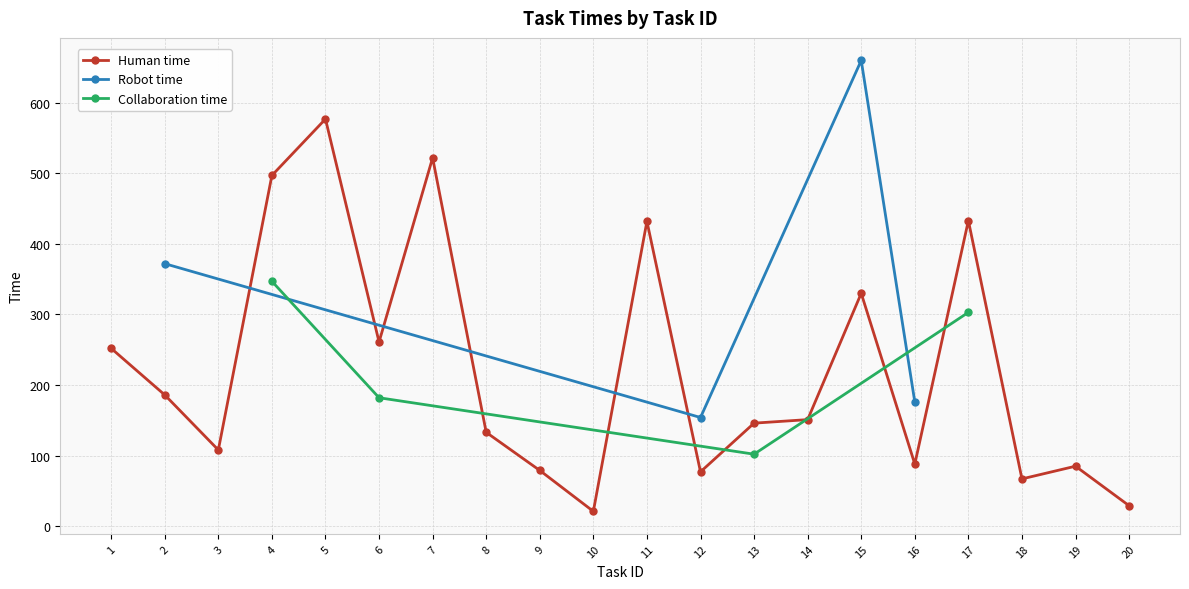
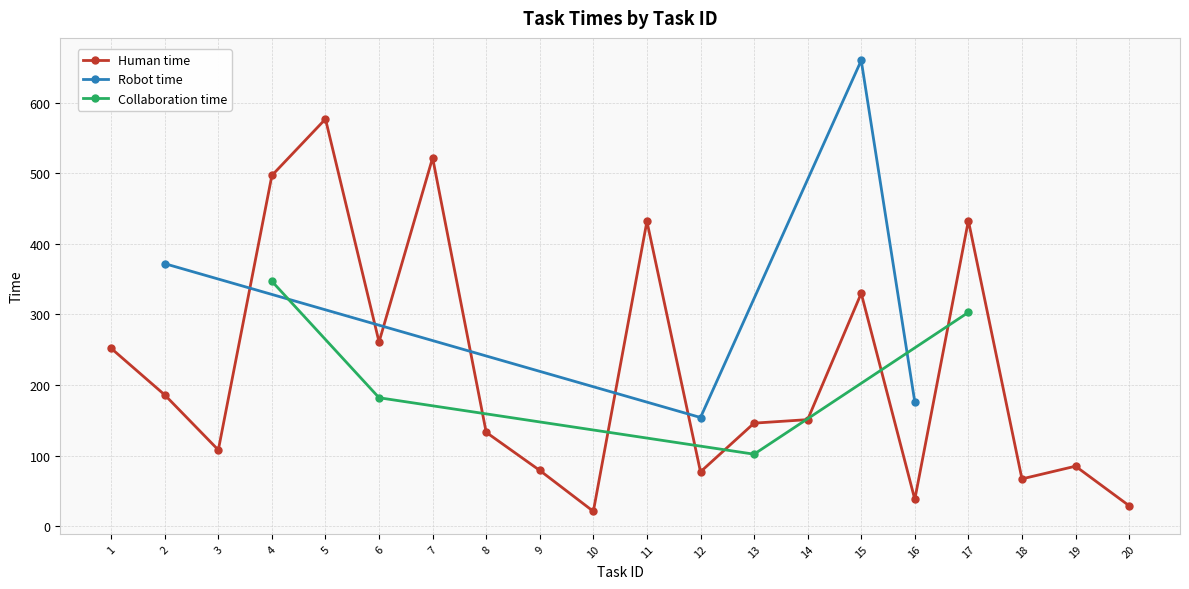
Human time, 16: 90 -> 40
